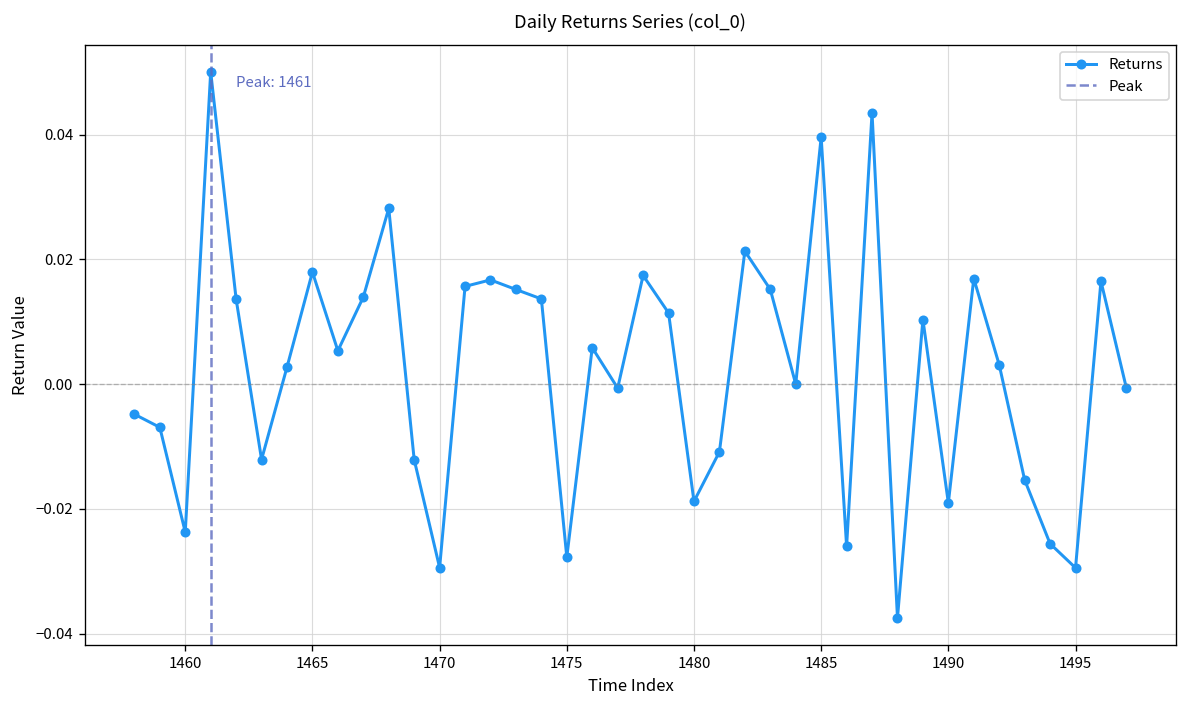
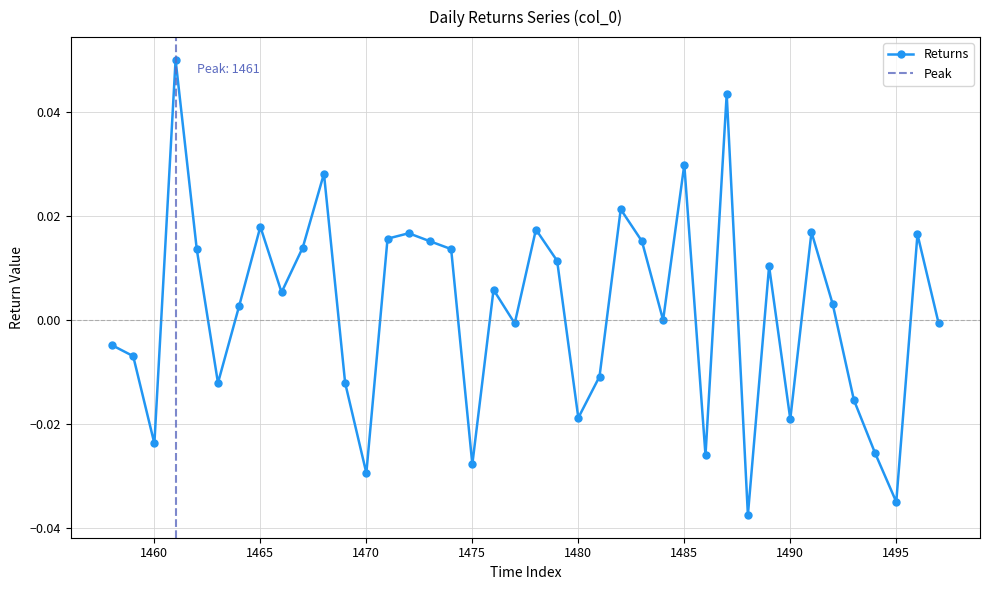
1485: 0.040 -> 0.030
1495: -0.029 -> -0.035
